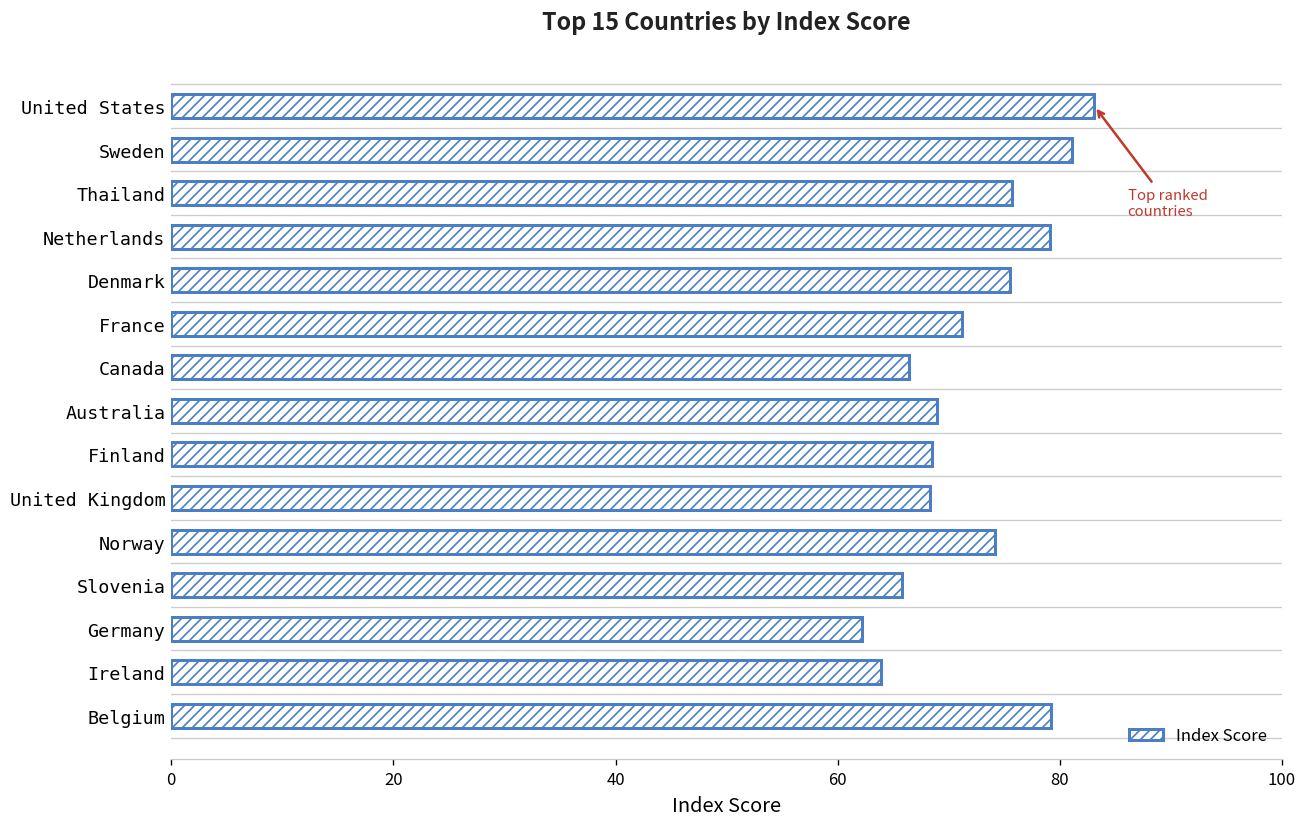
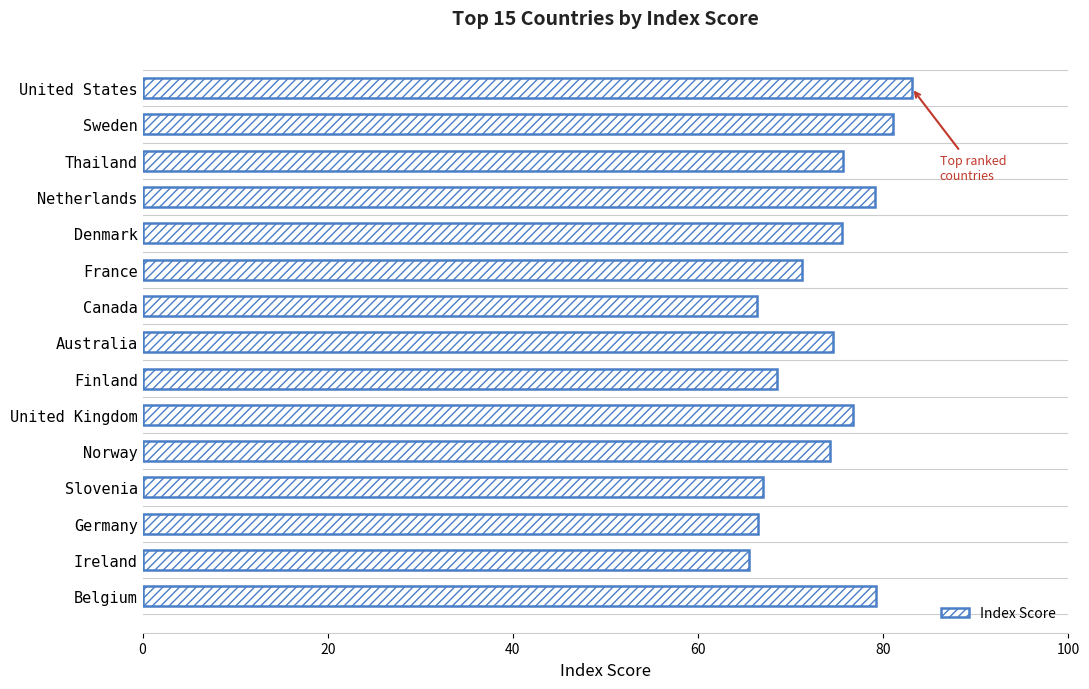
Australia: 69 -> 75
United Kingdom: 68 -> 77
Slovenia: 66 -> 67
Germany: 62 -> 67
Ireland: 64 -> 66
